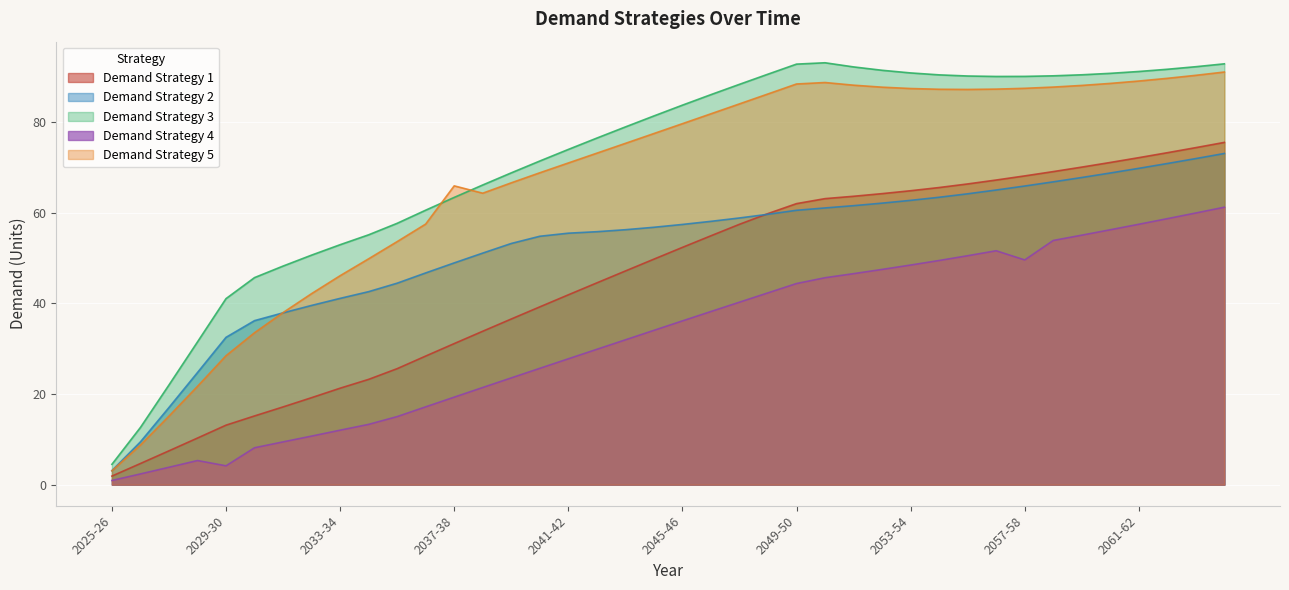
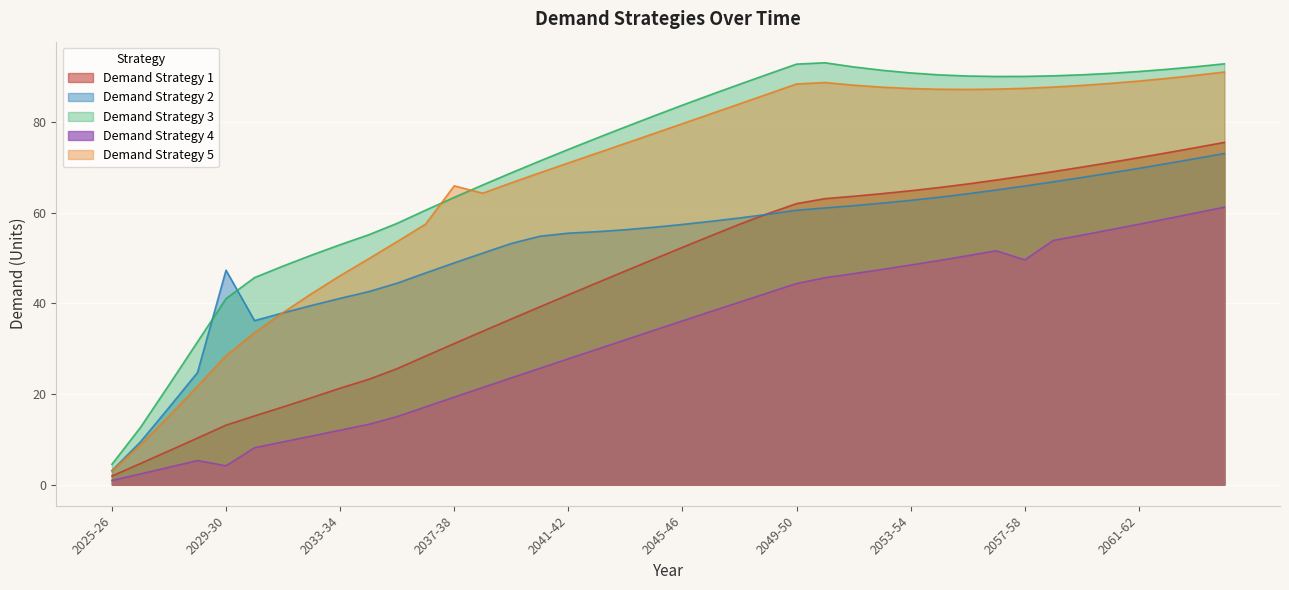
Demand Strategy 2, 2029-30: 32 -> 47
